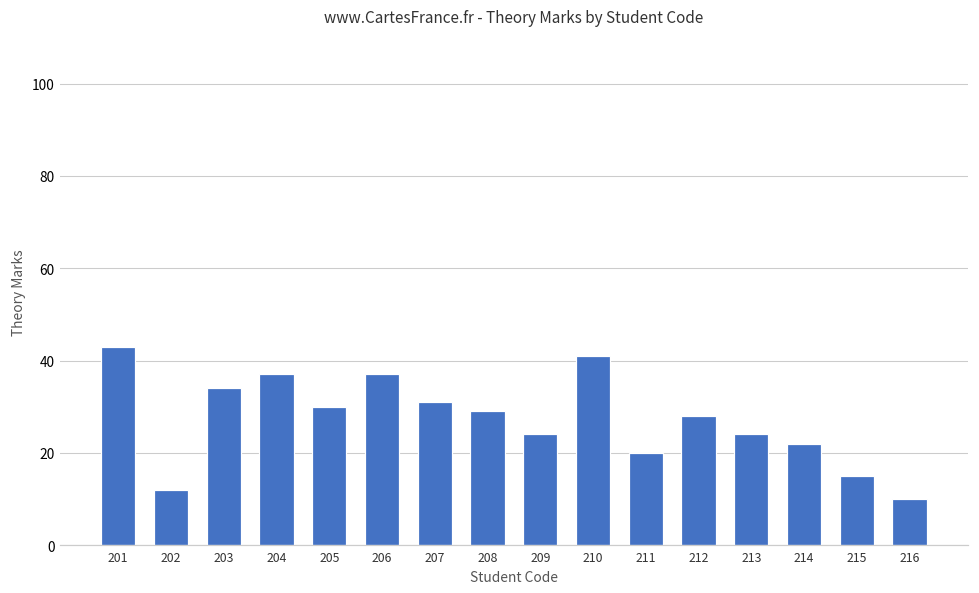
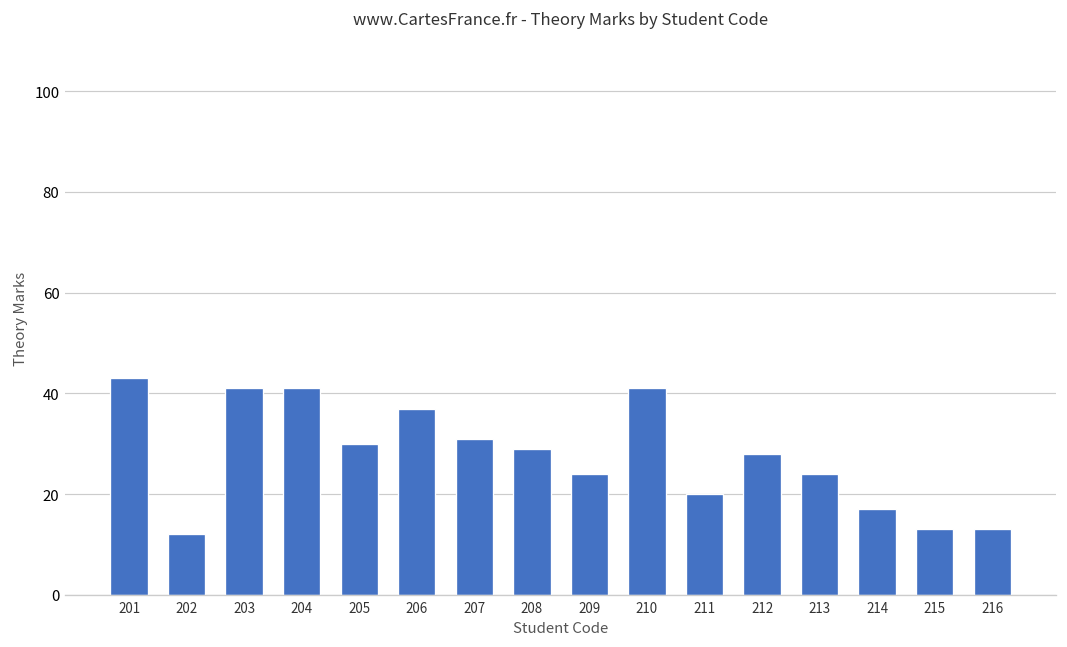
203: 34 -> 41
204: 37 -> 41
214: 22 -> 17
215: 15 -> 13
216: 10 -> 13
